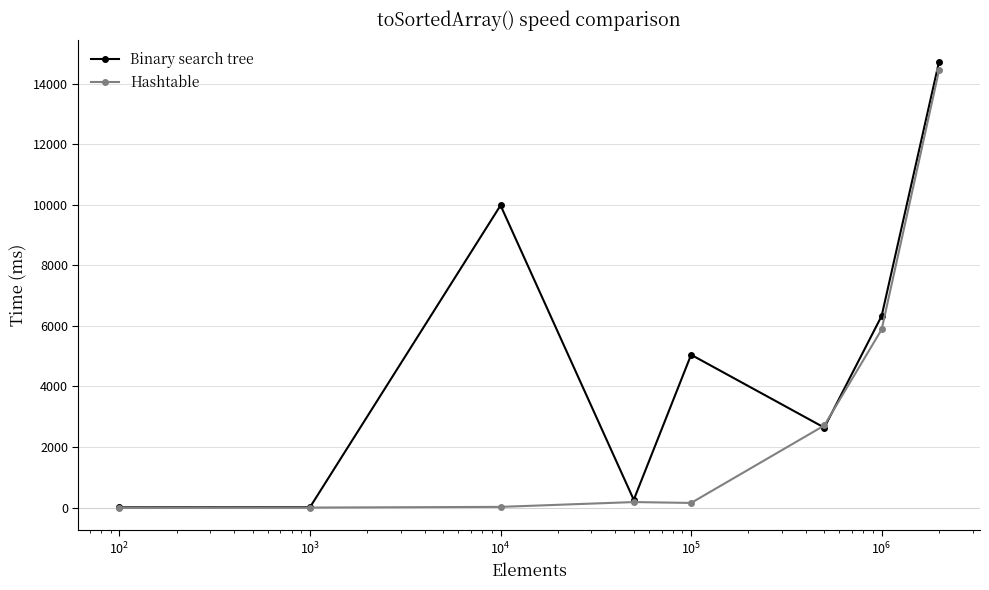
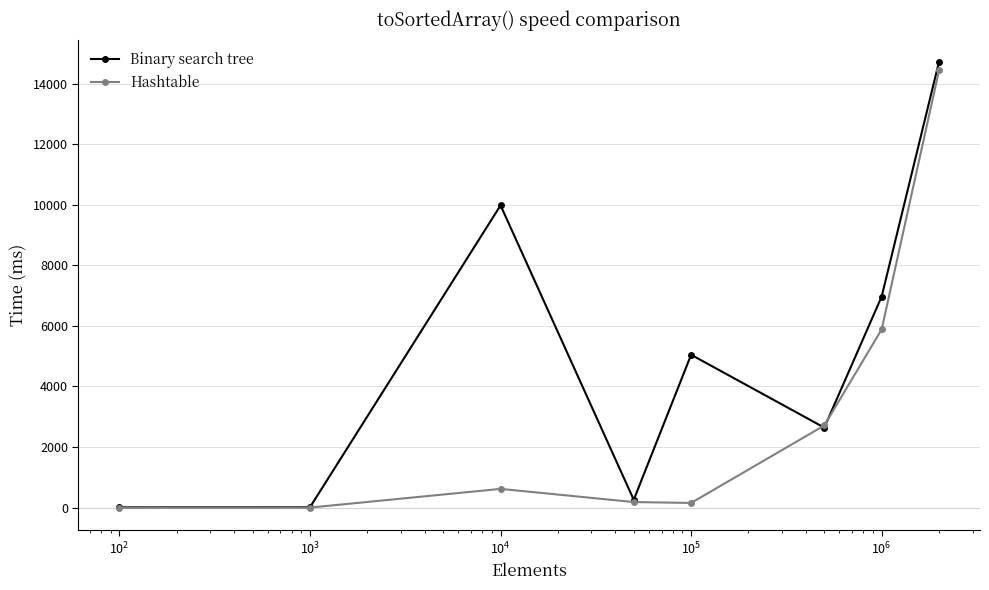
Hashtable, 10^4: 0 -> 600
Binary search tree, 10^6: 6300 -> 7000
